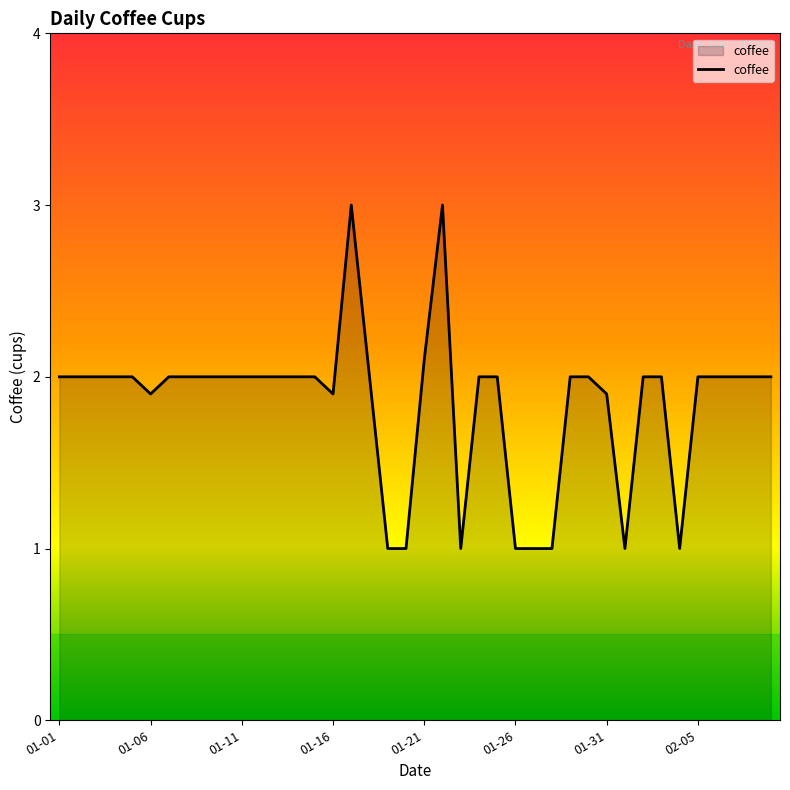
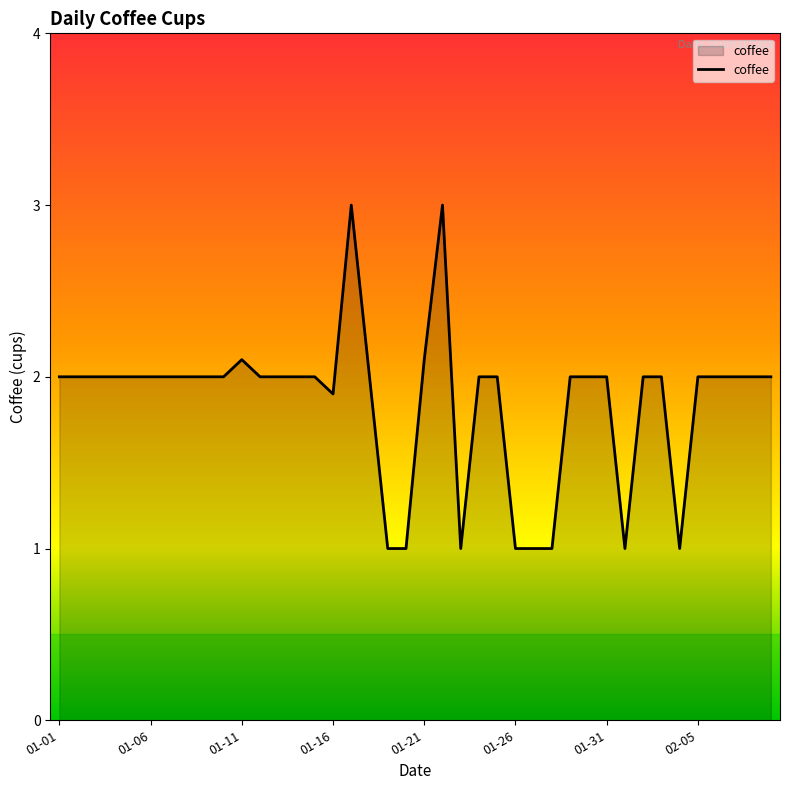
01-06: 1.9 -> 2.0
01-11: 2.0 -> 2.1
01-31: 1.9 -> 2.0
